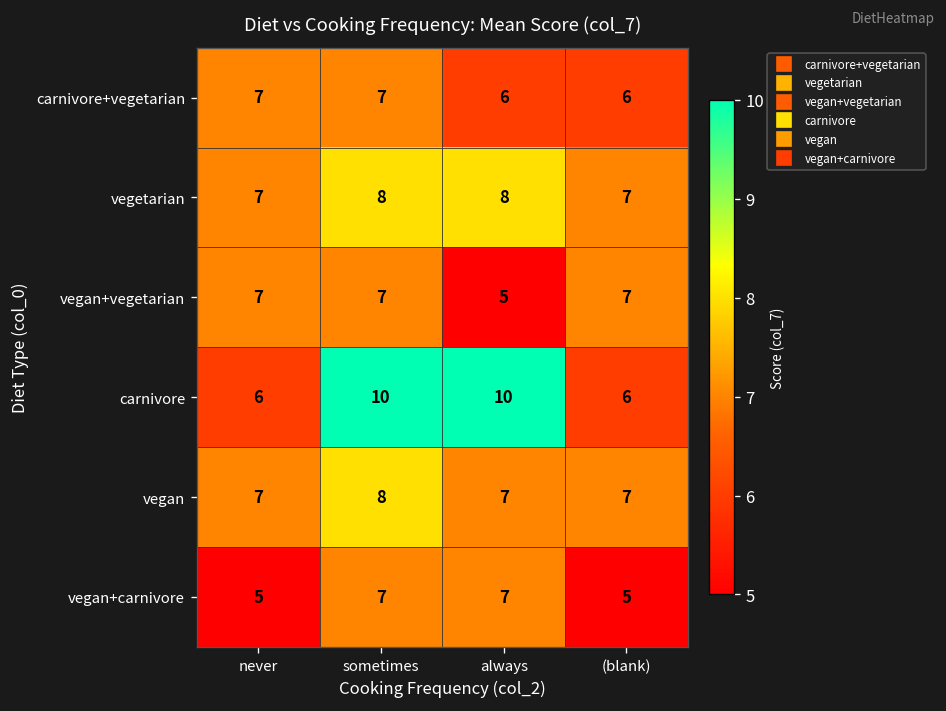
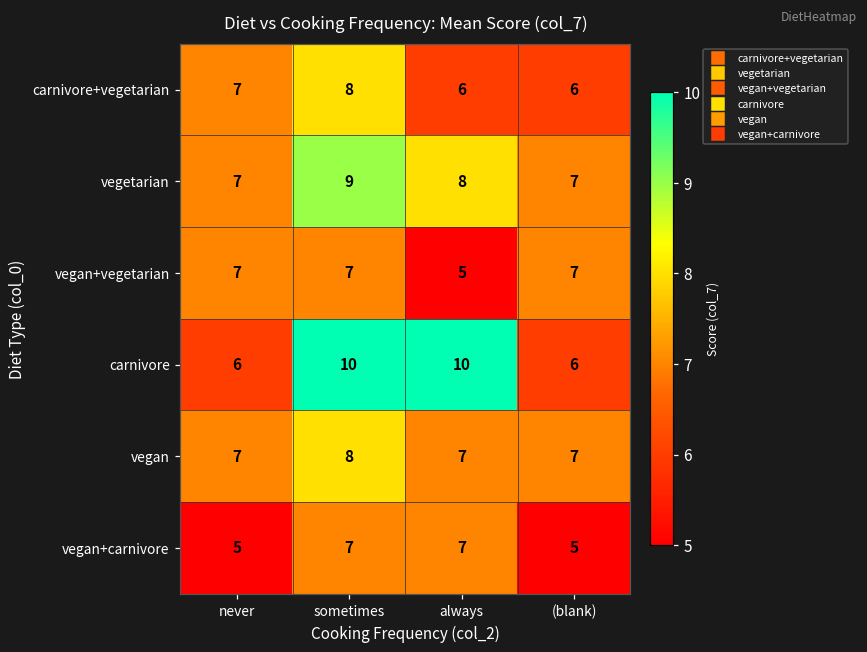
carnivore+vegetarian, sometimes: 7 -> 8
vegetarian, sometimes: 8 -> 9
